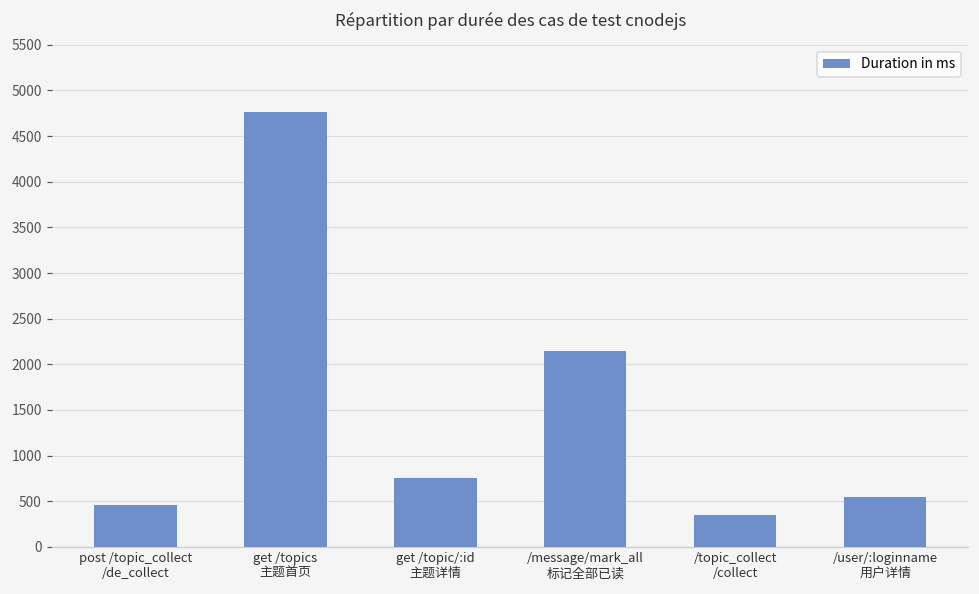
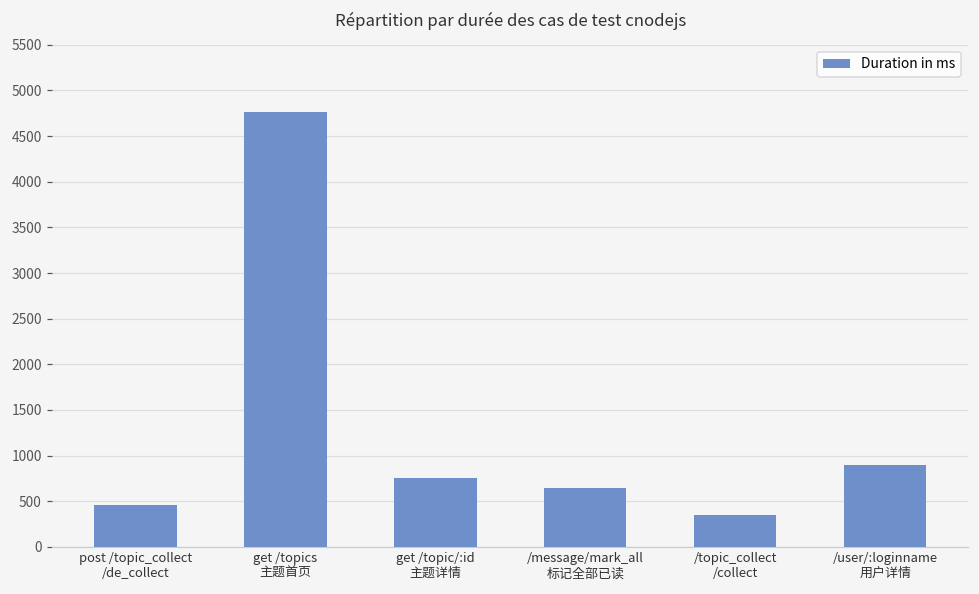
/message/mark_all 标记全部已读: 2100 -> 600
/user/:loginname 用户详情: 600 -> 900
